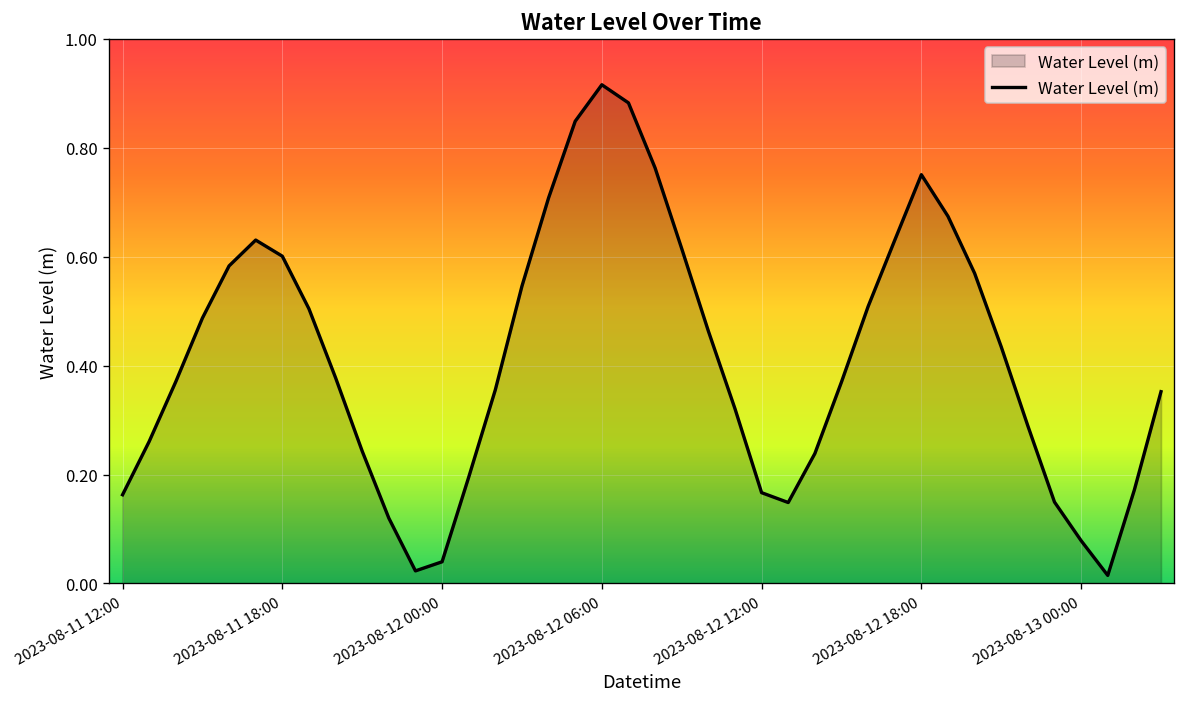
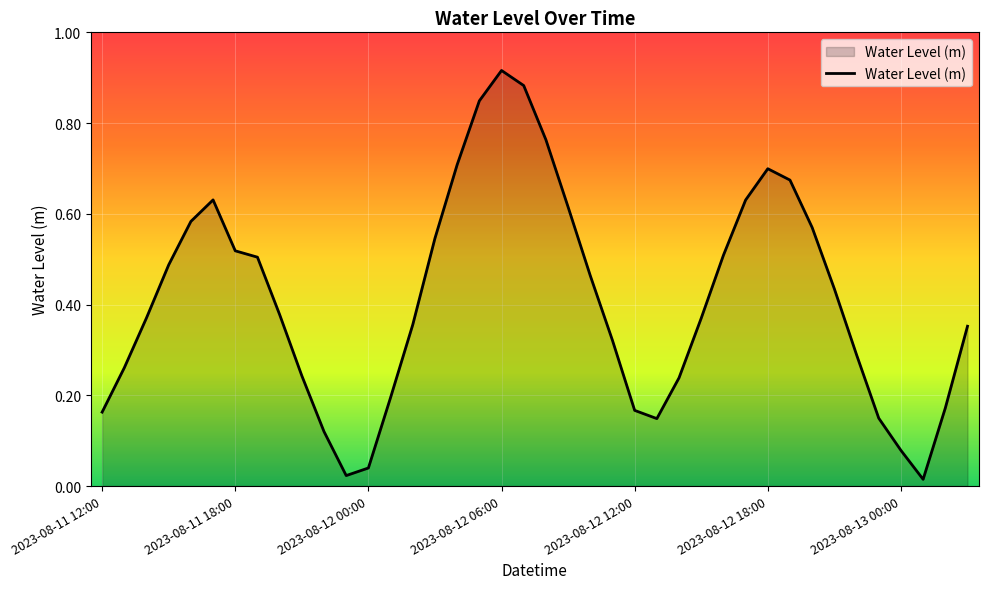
2023-08-11 18:00: 0.60 -> 0.52
2023-08-12 18:00: 0.75 -> 0.70
